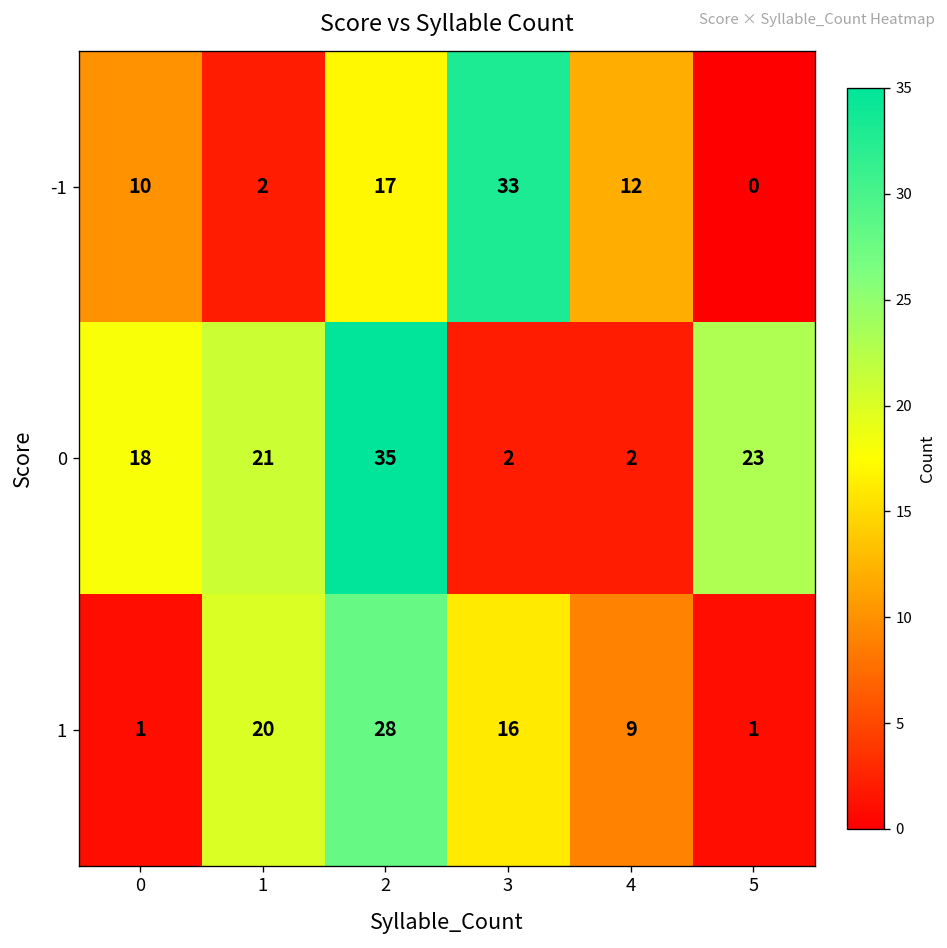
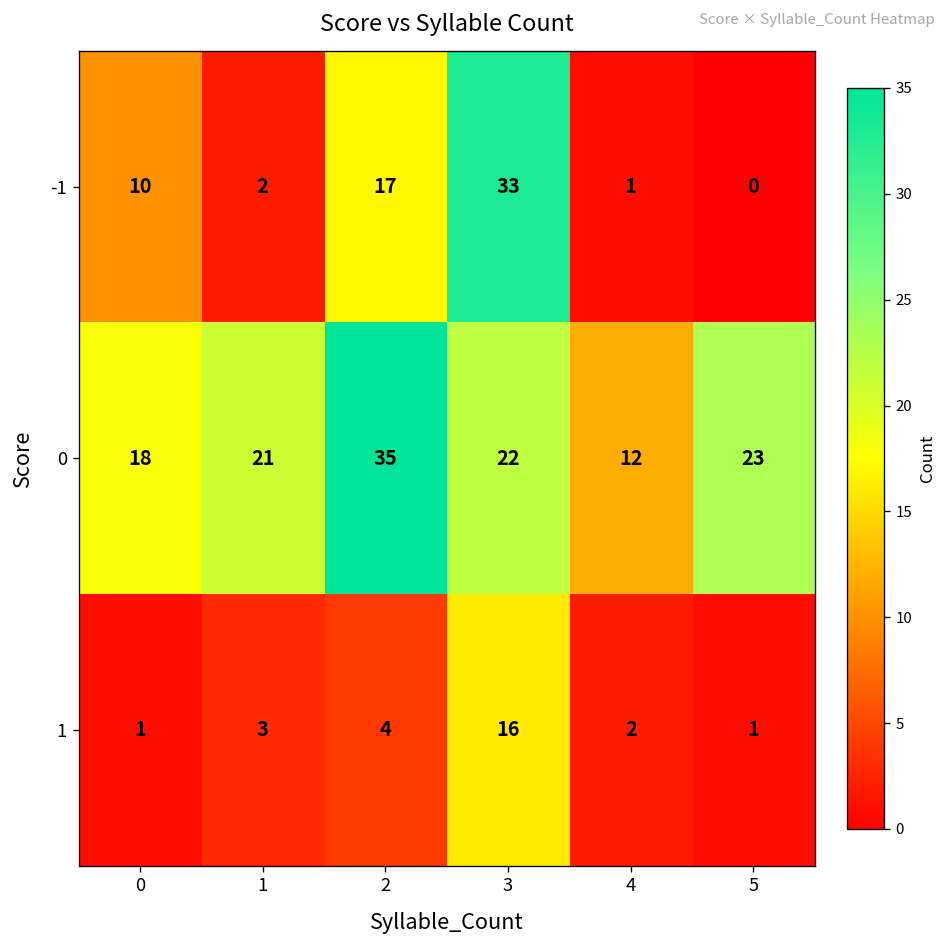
-1, 4: 12 -> 1
0, 3: 2 -> 22
0, 4: 2 -> 12
1, 1: 20 -> 3
1, 2: 28 -> 4
1, 4: 9 -> 2
